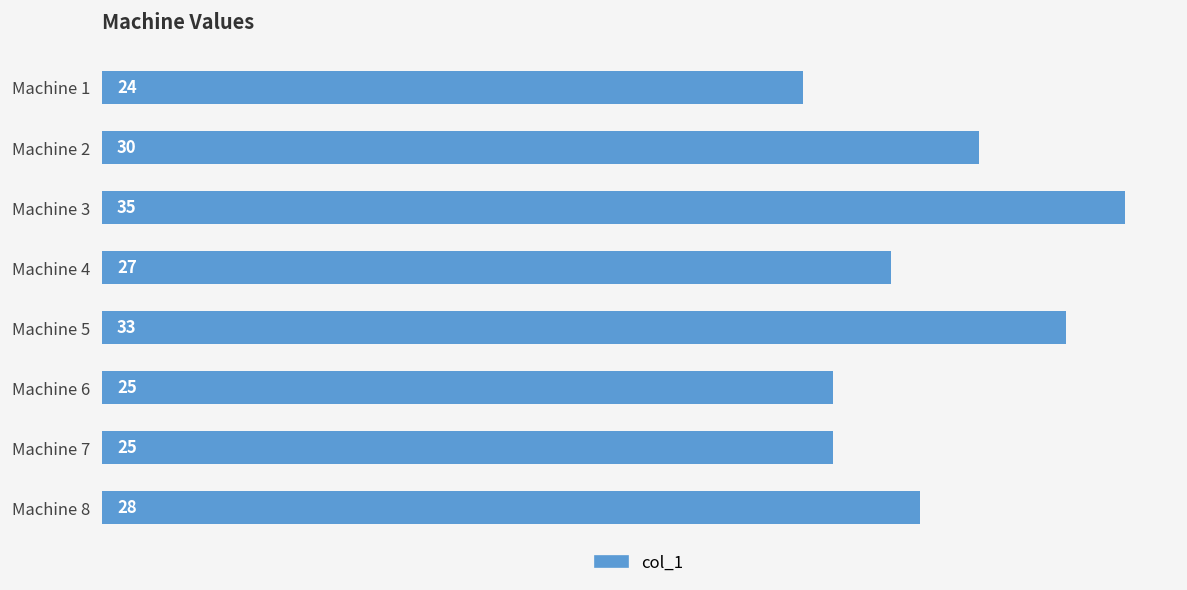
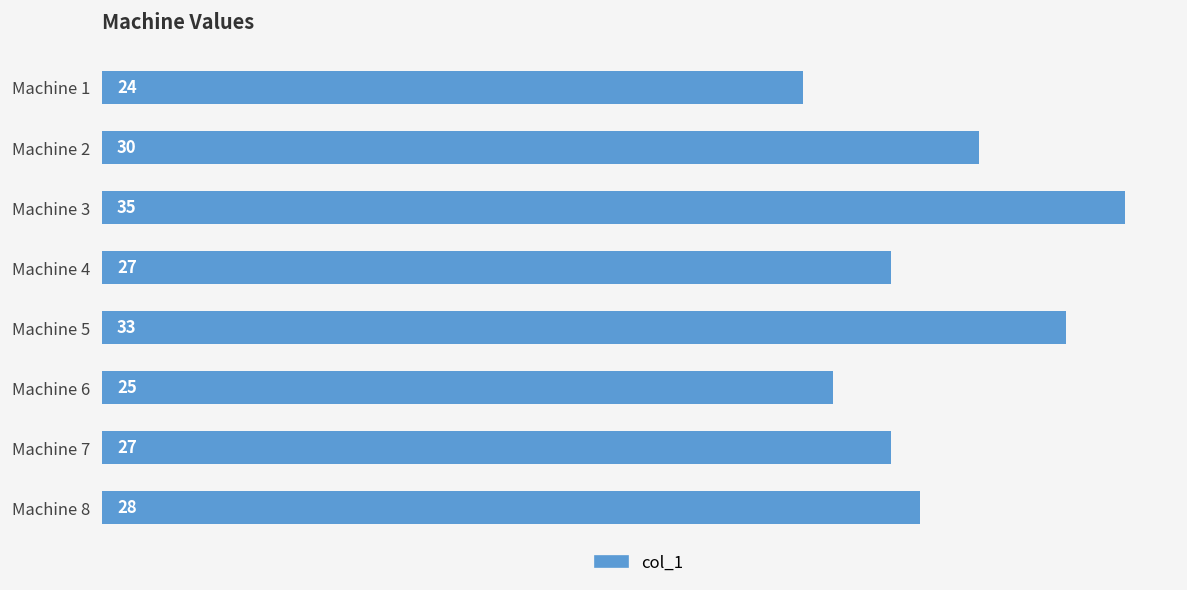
Machine 7: 25 -> 27
